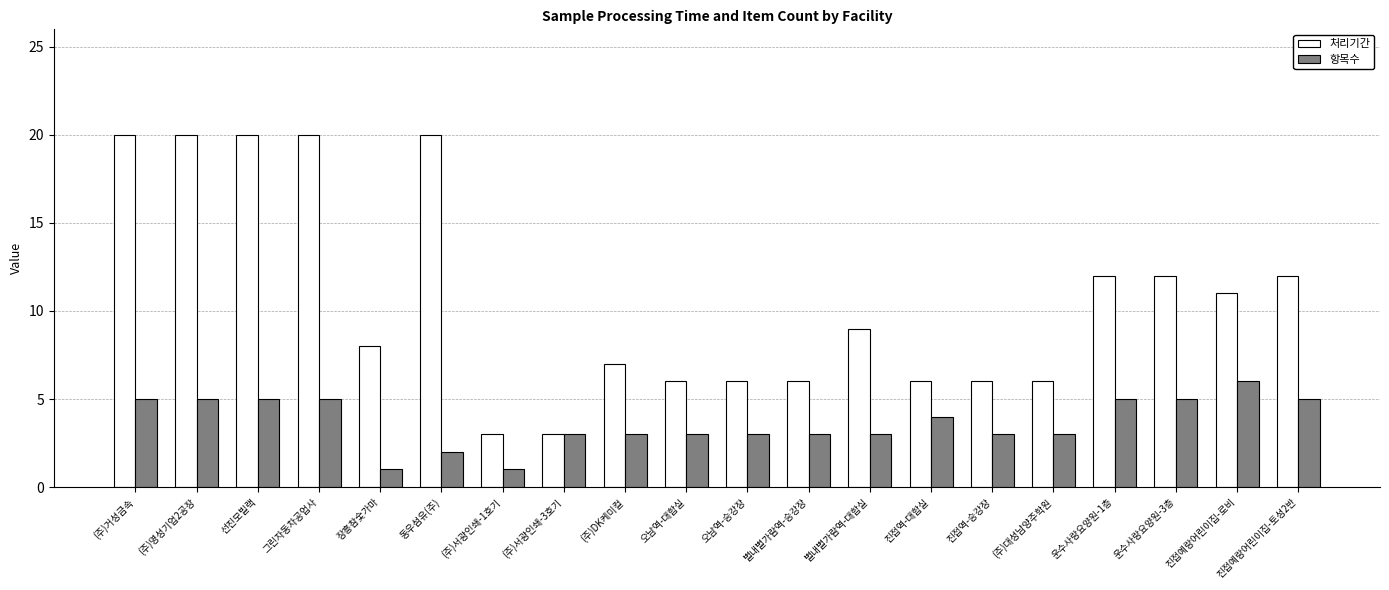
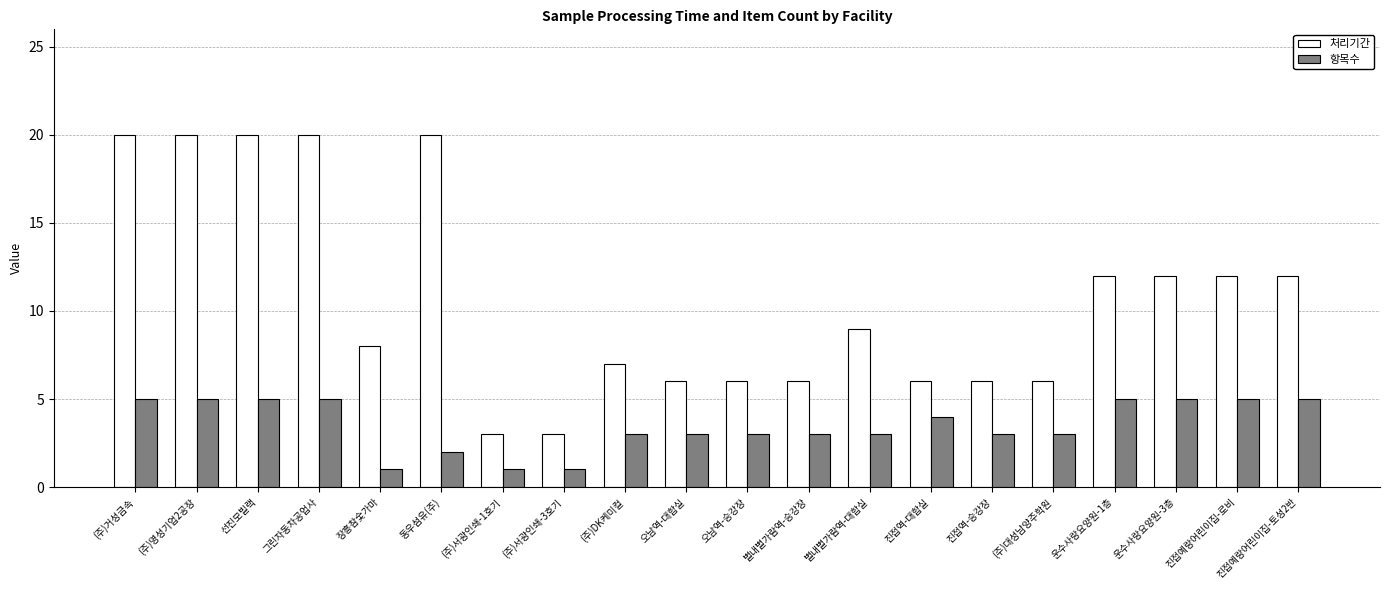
항목수, (주)서광인쇄-3호기: 3 -> 1
처리기간, 진접예랑어린이집-로비: 11 -> 12
항목수, 진접예랑어린이집-로비: 6 -> 5
